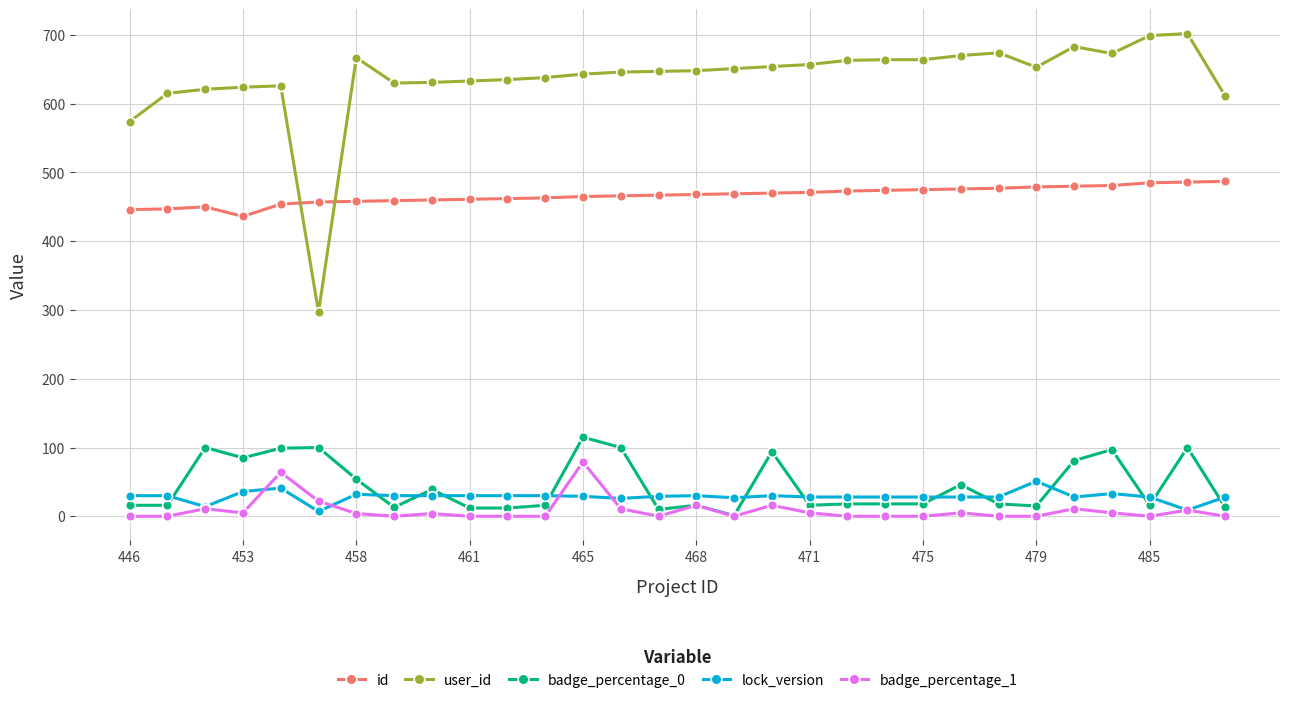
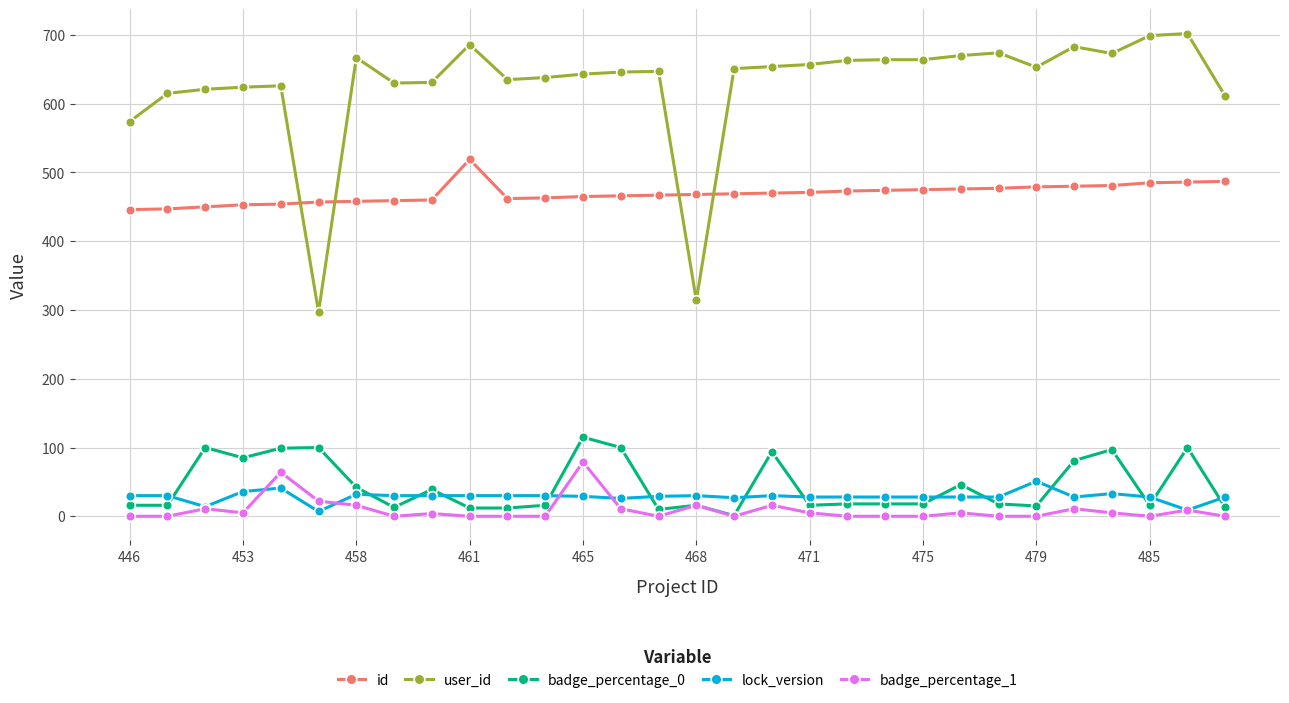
id, 453: 440 -> 450
badge_percentage_0, 458: 50 -> 40
badge_percentage_1, 458: 0 -> 20
id, 461: 460 -> 520
user_id, 461: 630 -> 690
user_id, 468: 650 -> 310
